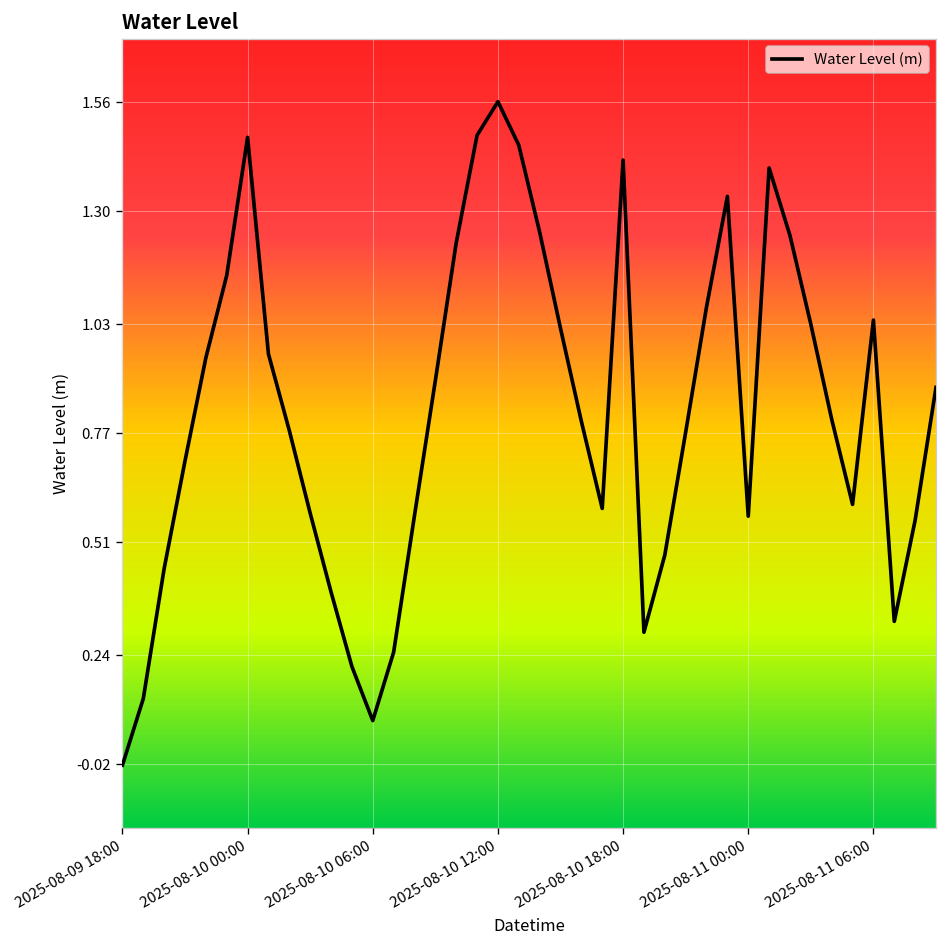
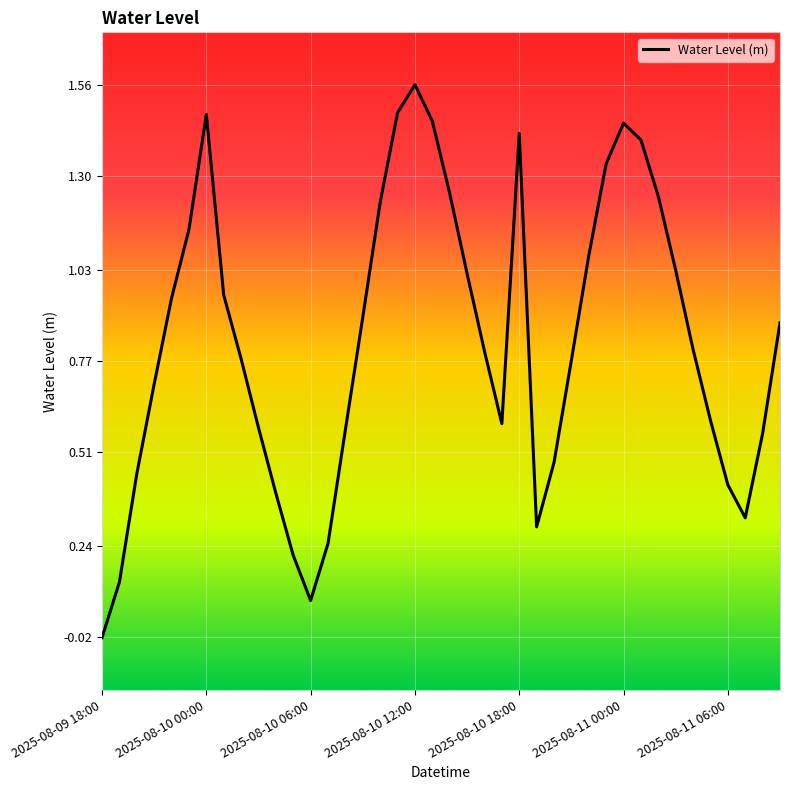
2025-08-11 00:00: 0.57 -> 1.45
2025-08-11 06:00: 1.04 -> 0.42
